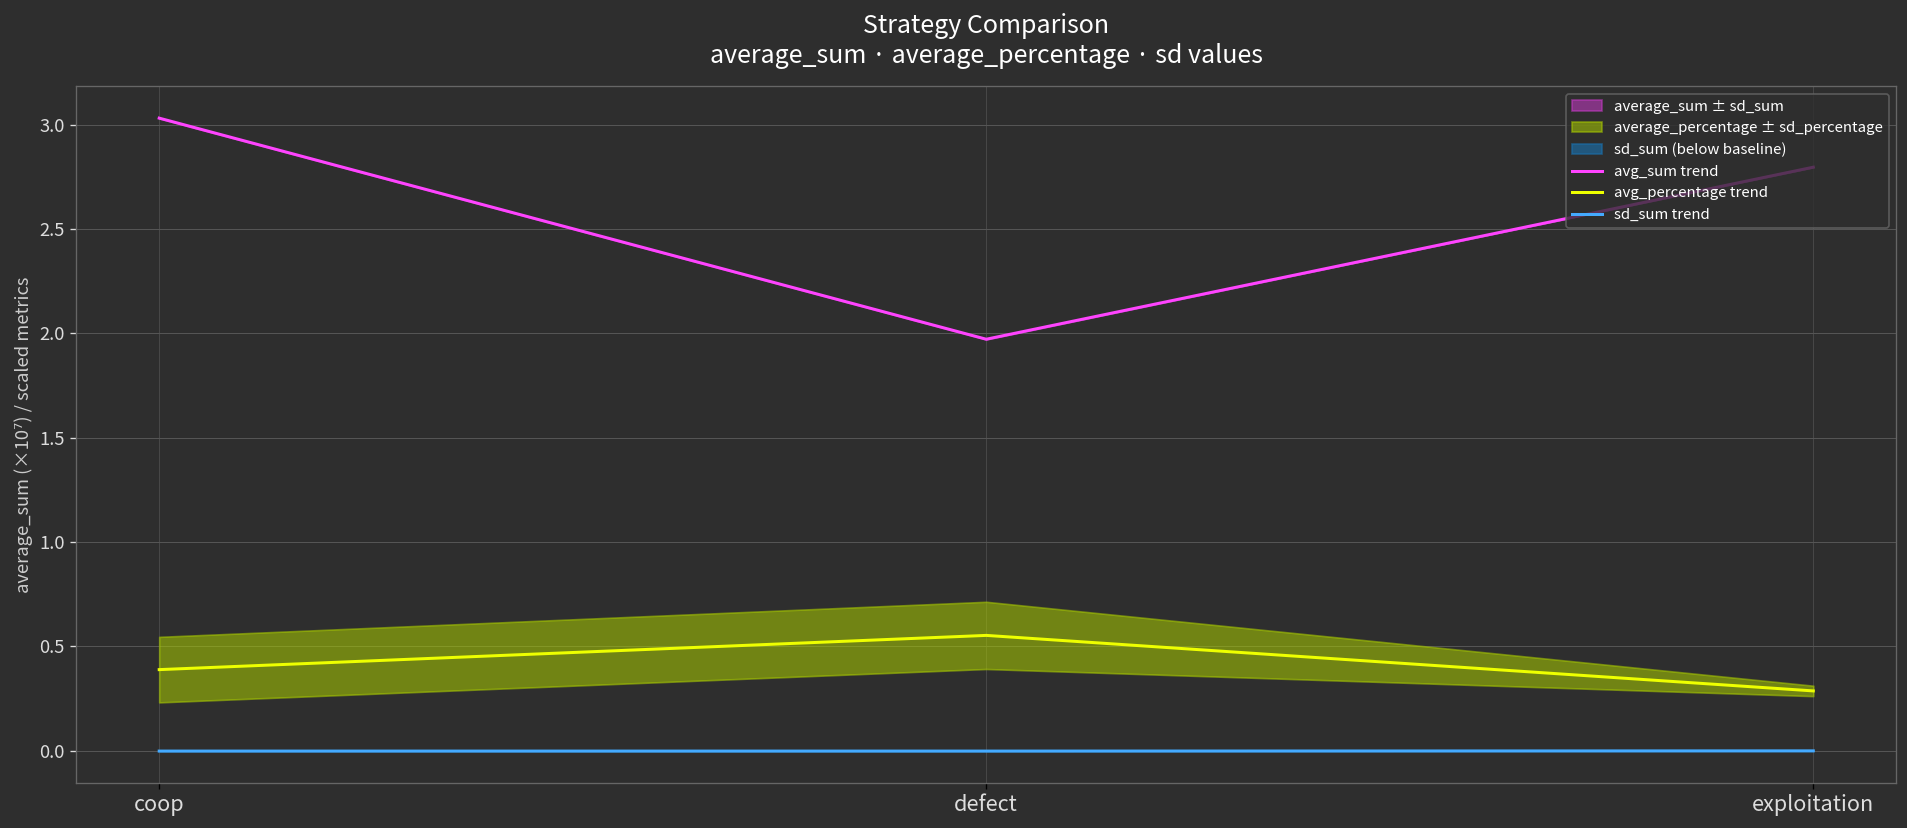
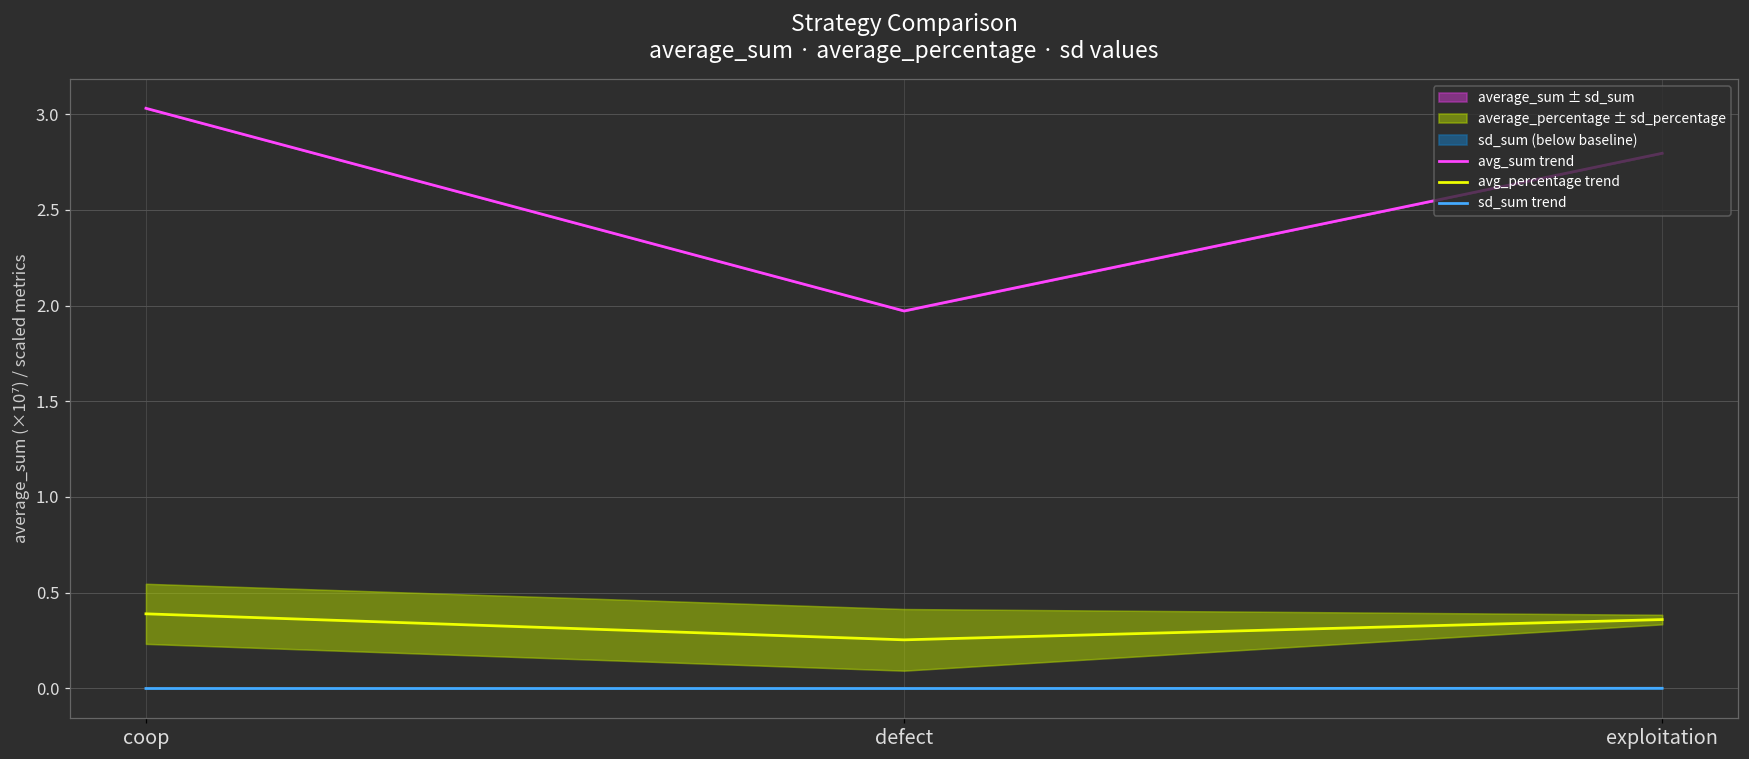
avg_percentage trend, defect: 0.55 -> 0.25
avg_percentage trend, exploitation: 0.29 -> 0.36
